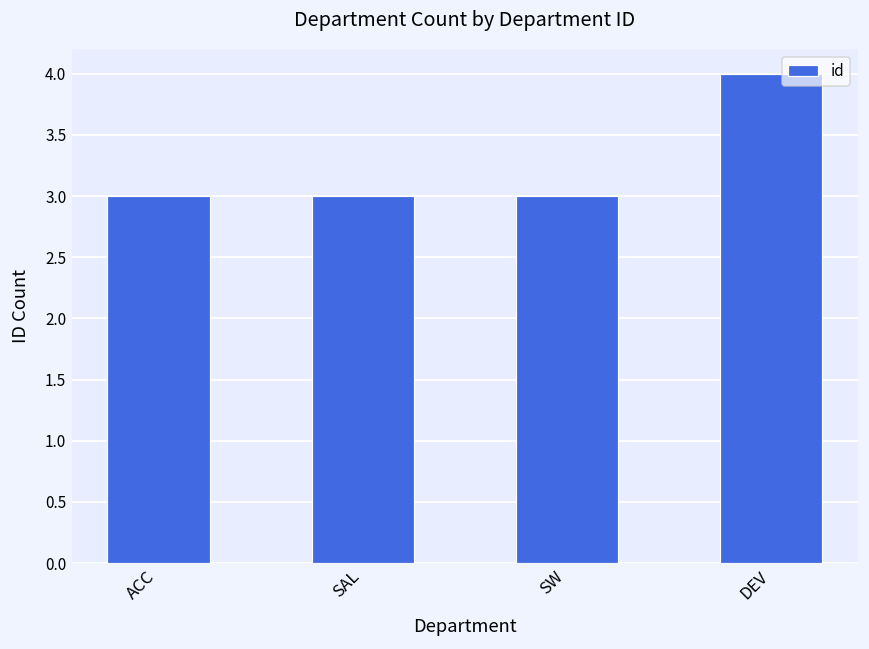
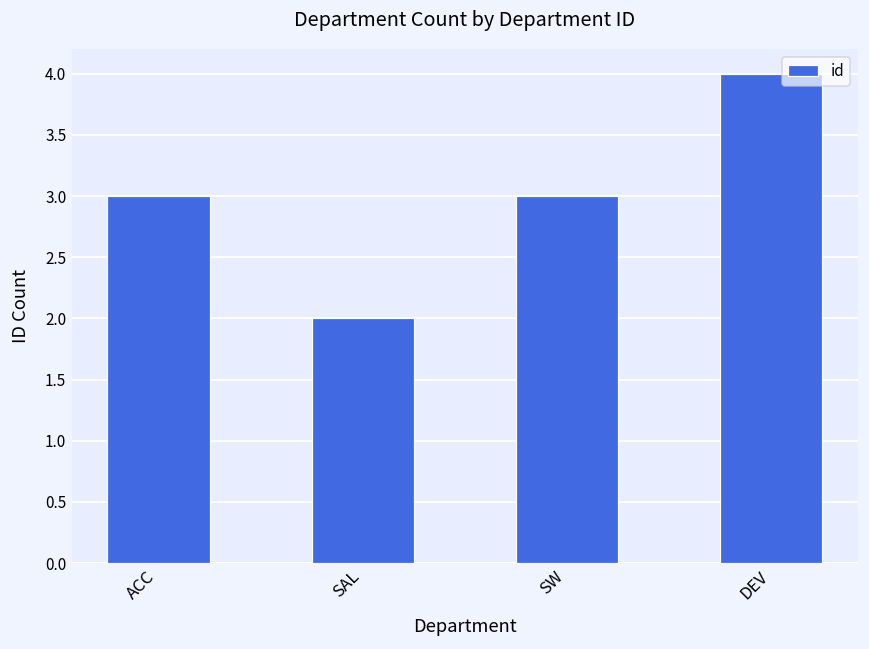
SAL: 3 -> 2
